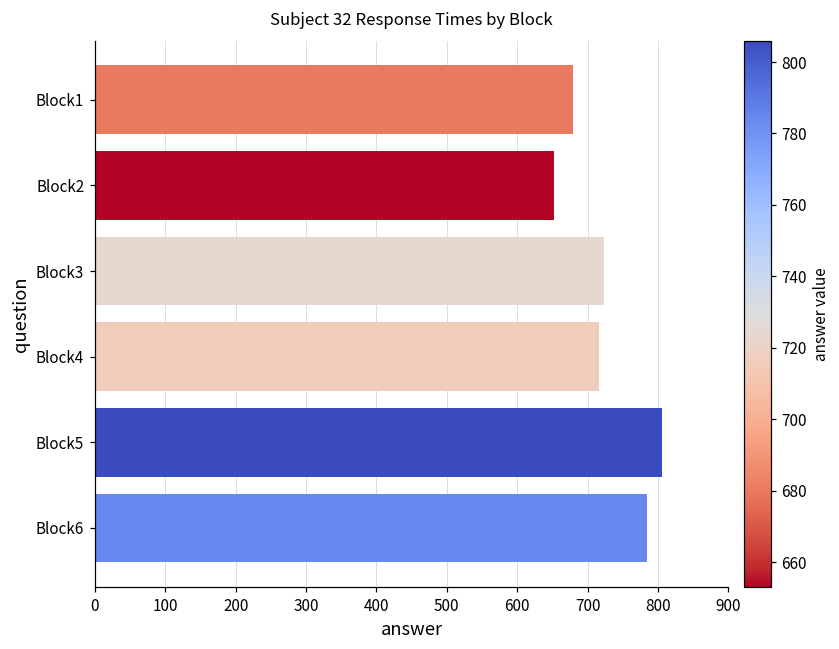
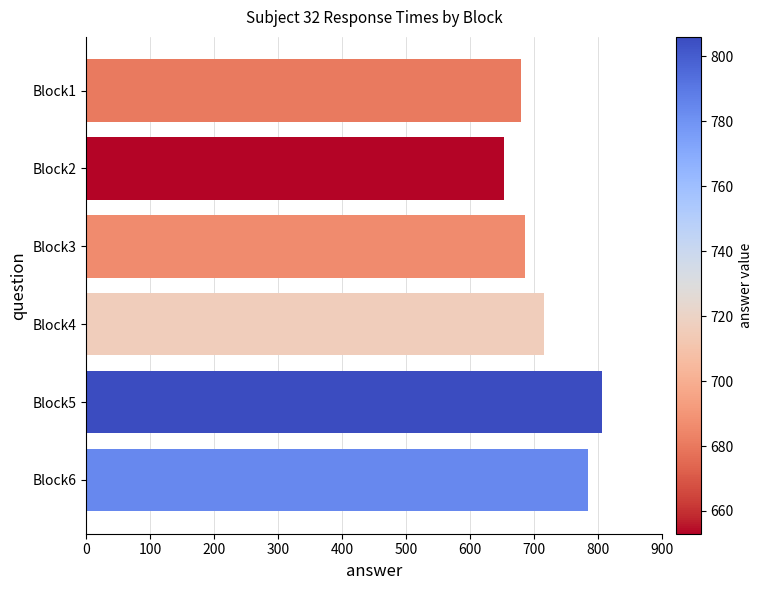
Block3: 720 -> 690
